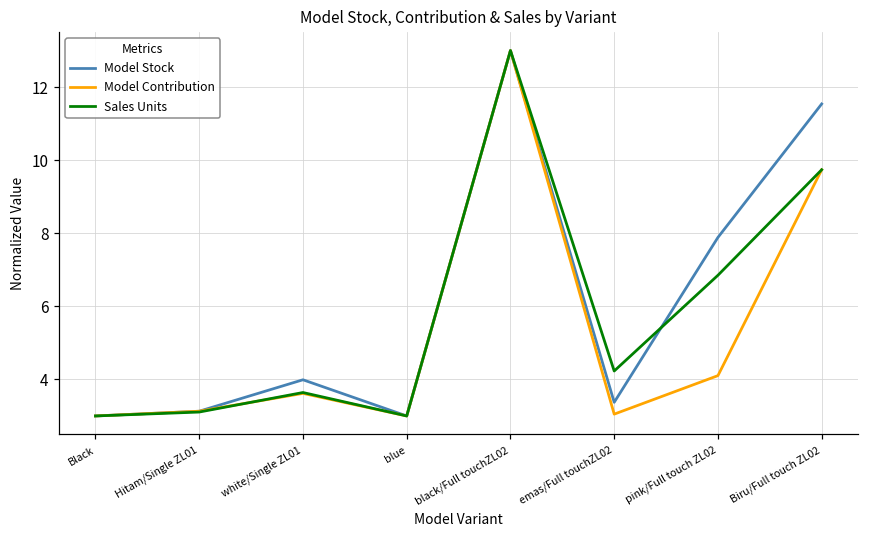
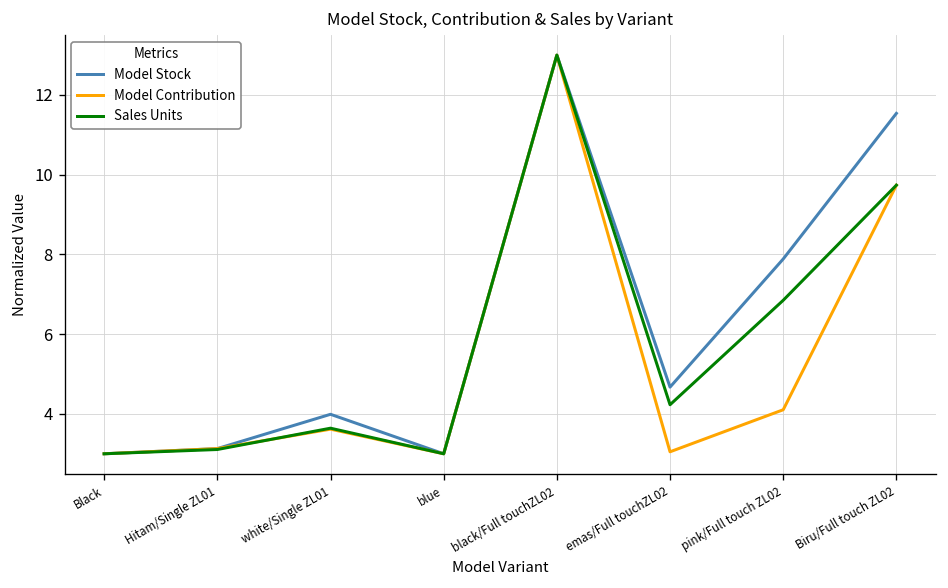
Model Stock, emas/Full touchZL02: 3.4 -> 4.7
